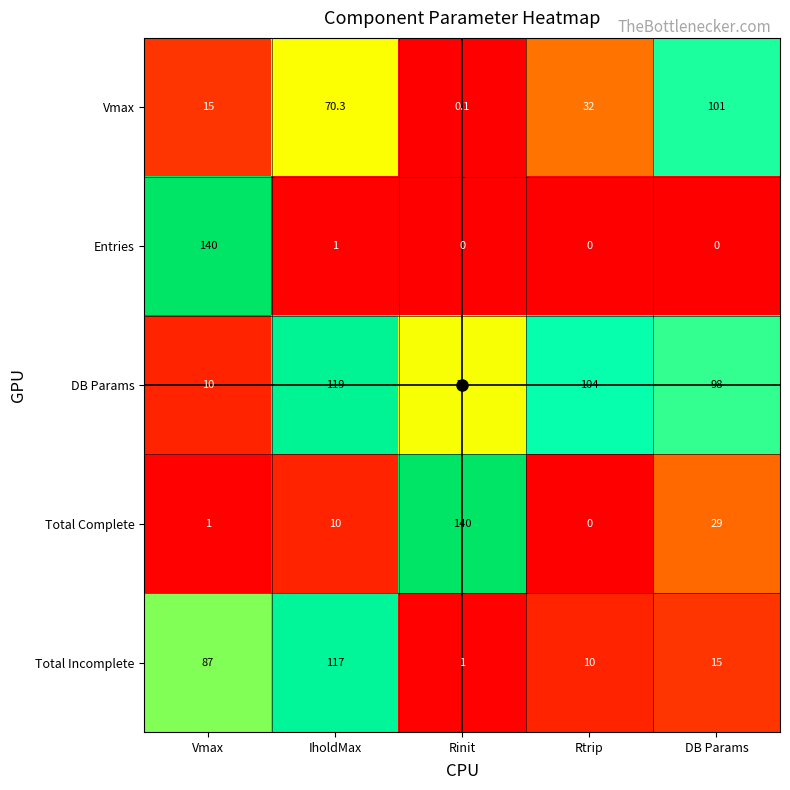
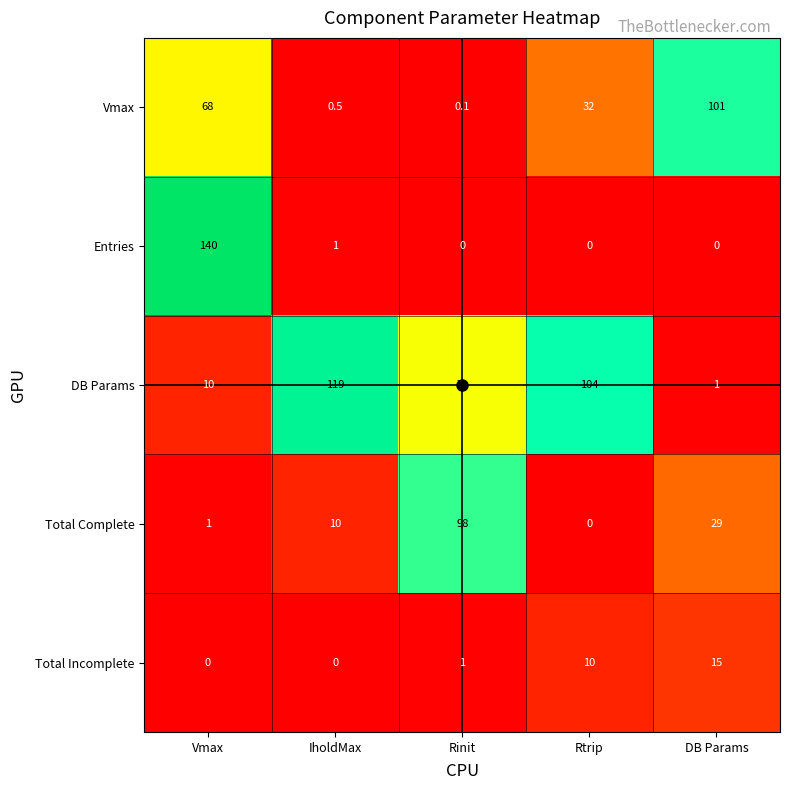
Vmax, Vmax: 15 -> 68
Vmax, IholdMax: 70.3 -> 0.5
DB Params, DB Params: 98 -> 1
Total Complete, Rinit: 140 -> 98
Total Incomplete, Vmax: 87 -> 0
Total Incomplete, IholdMax: 117 -> 0
